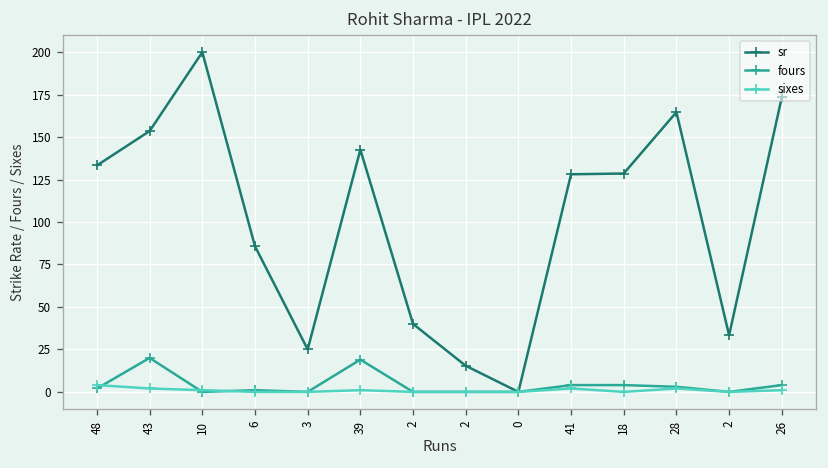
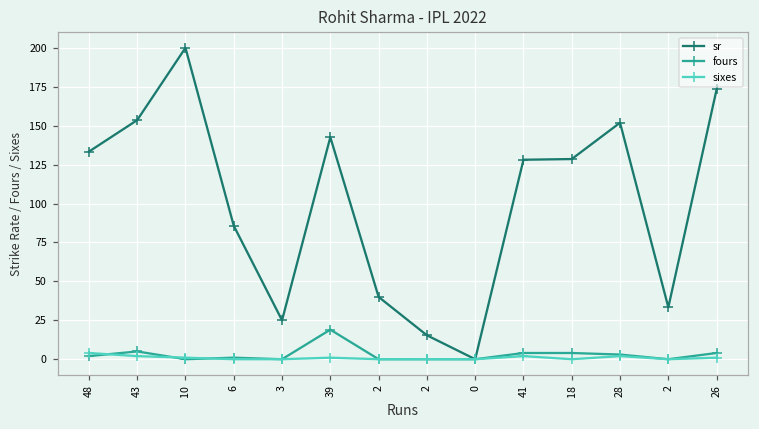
fours, 43: 20 -> 5
sr, 28: 165 -> 152
